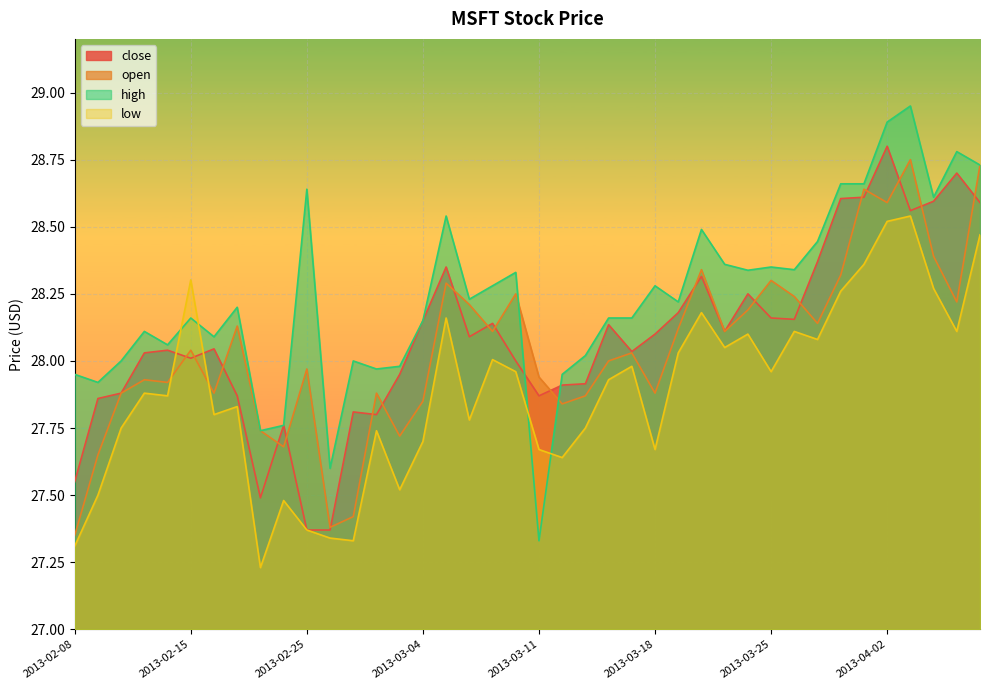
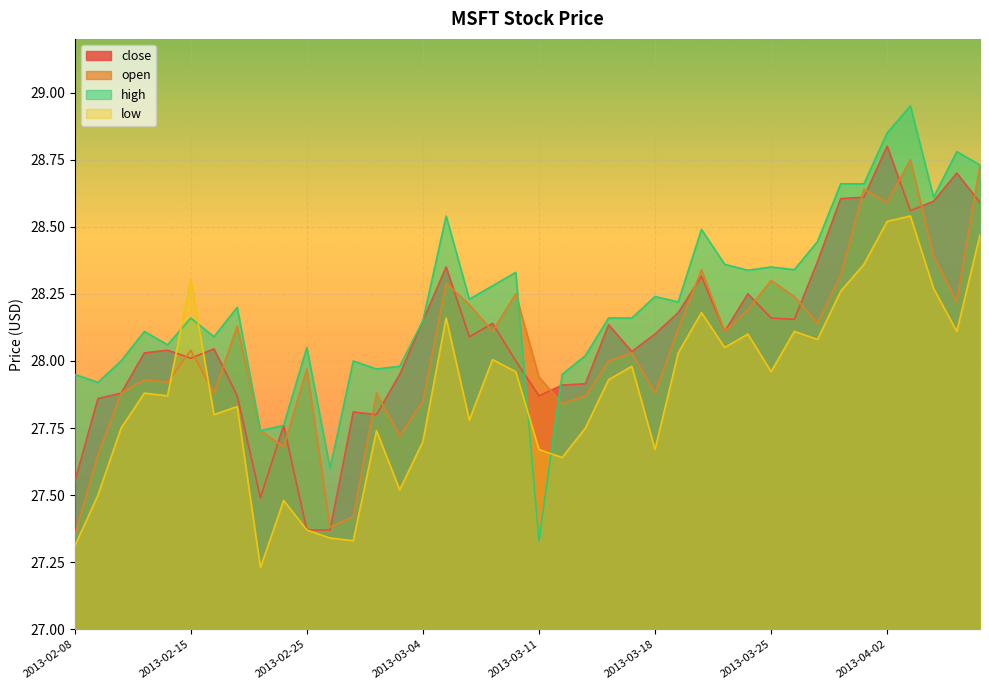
high, 2013-02-25: 28.64 -> 28.05
high, 2013-03-18: 28.28 -> 28.24
high, 2013-04-02: 28.89 -> 28.85
